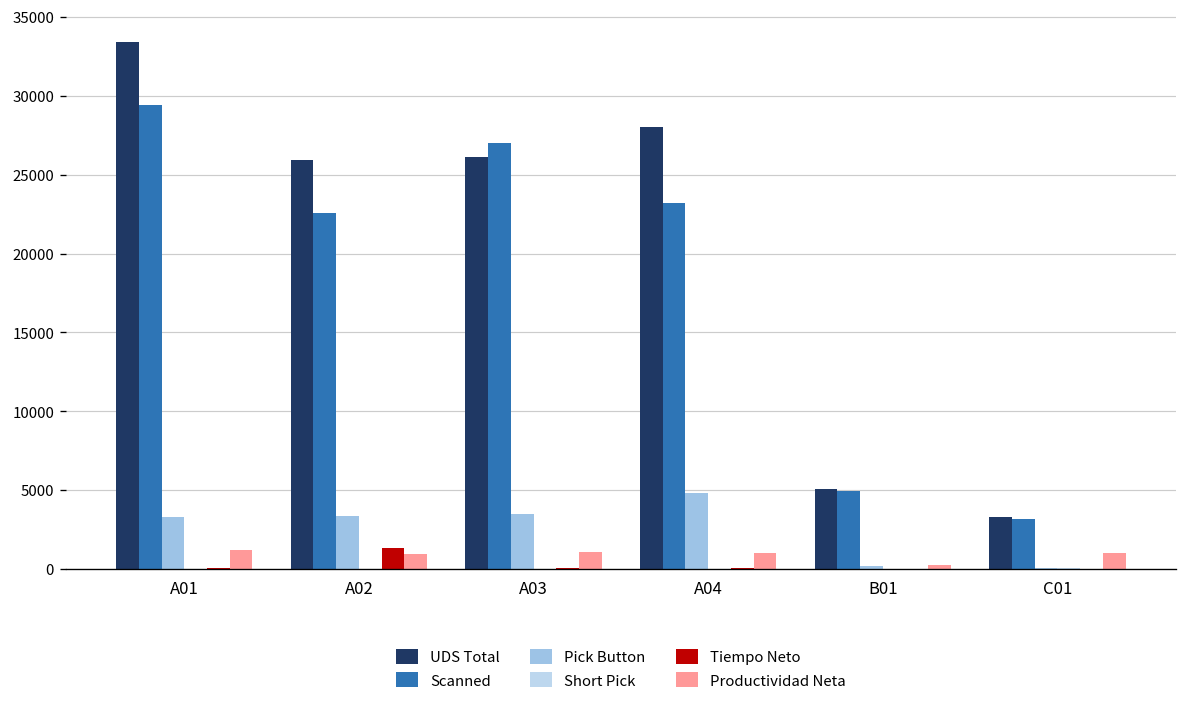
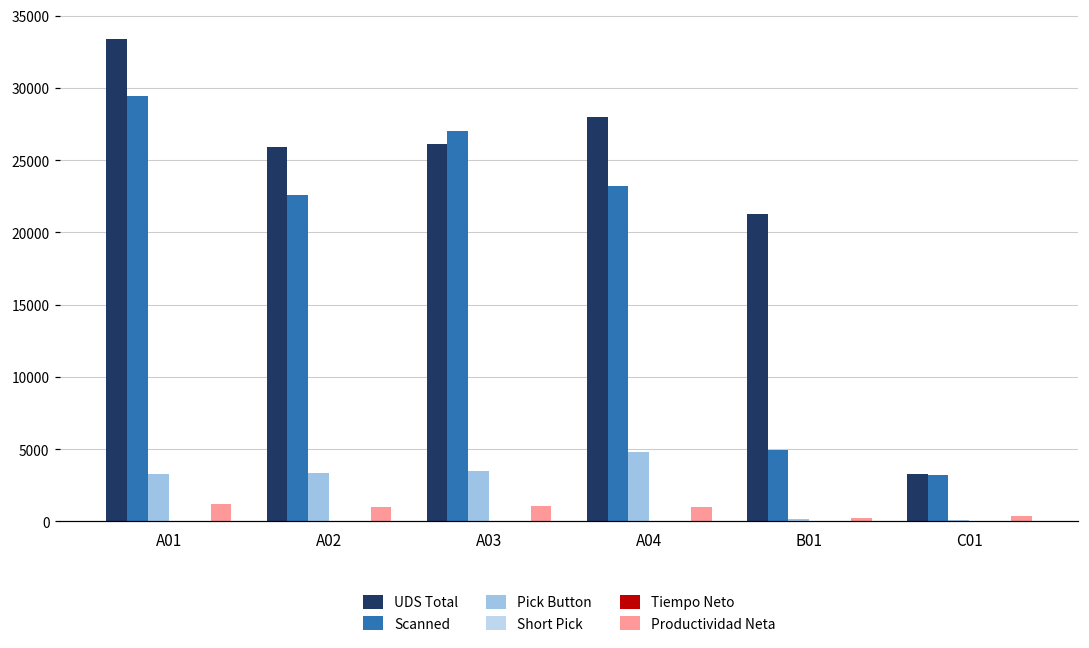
Tiempo Neto, A02: 1400 -> 0
UDS Total, B01: 5100 -> 21300
Productividad Neta, C01: 1000 -> 400
